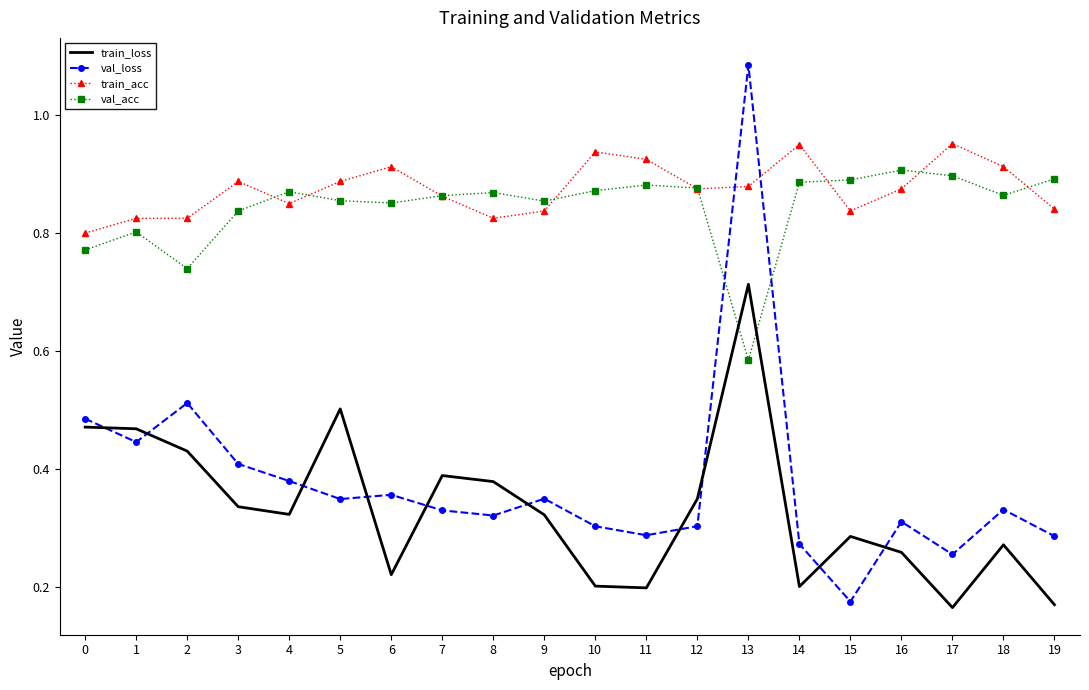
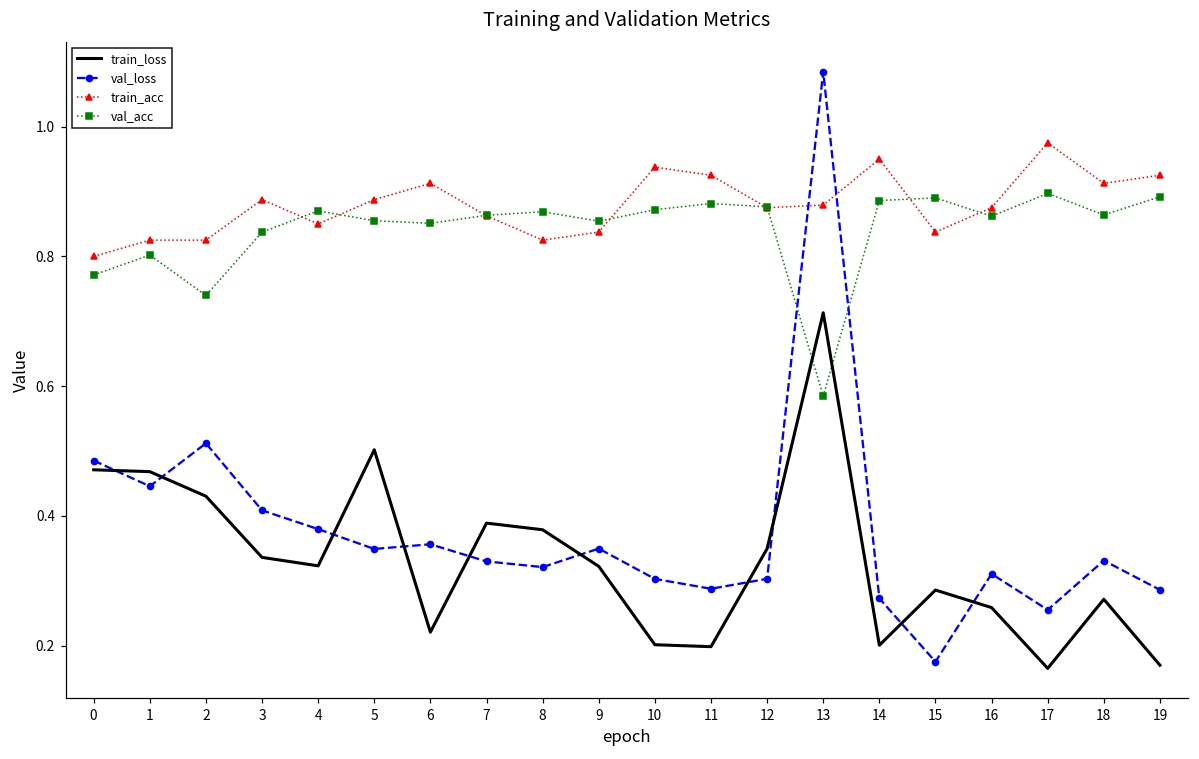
val_acc, 16: 0.91 -> 0.86
train_acc, 17: 0.95 -> 0.98
train_acc, 19: 0.84 -> 0.93
